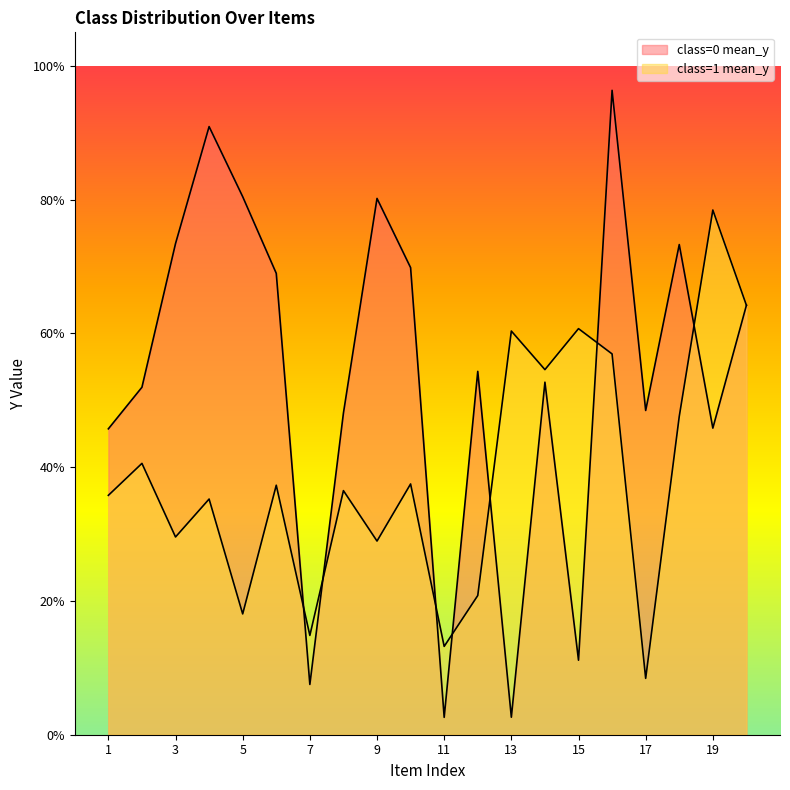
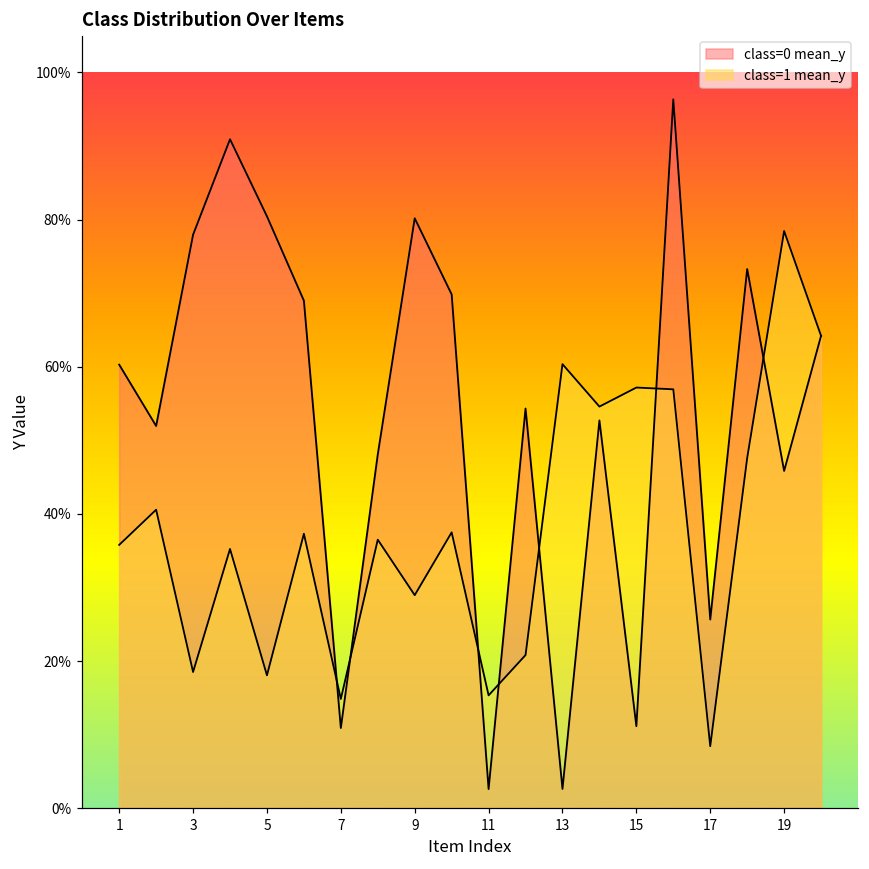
class=0 mean_y, 1: 46% -> 60%
class=0 mean_y, 3: 73% -> 78%
class=1 mean_y, 3: 30% -> 19%
class=0 mean_y, 7: 8% -> 11%
class=1 mean_y, 11: 13% -> 15%
class=1 mean_y, 15: 61% -> 57%
class=0 mean_y, 17: 48% -> 26%
